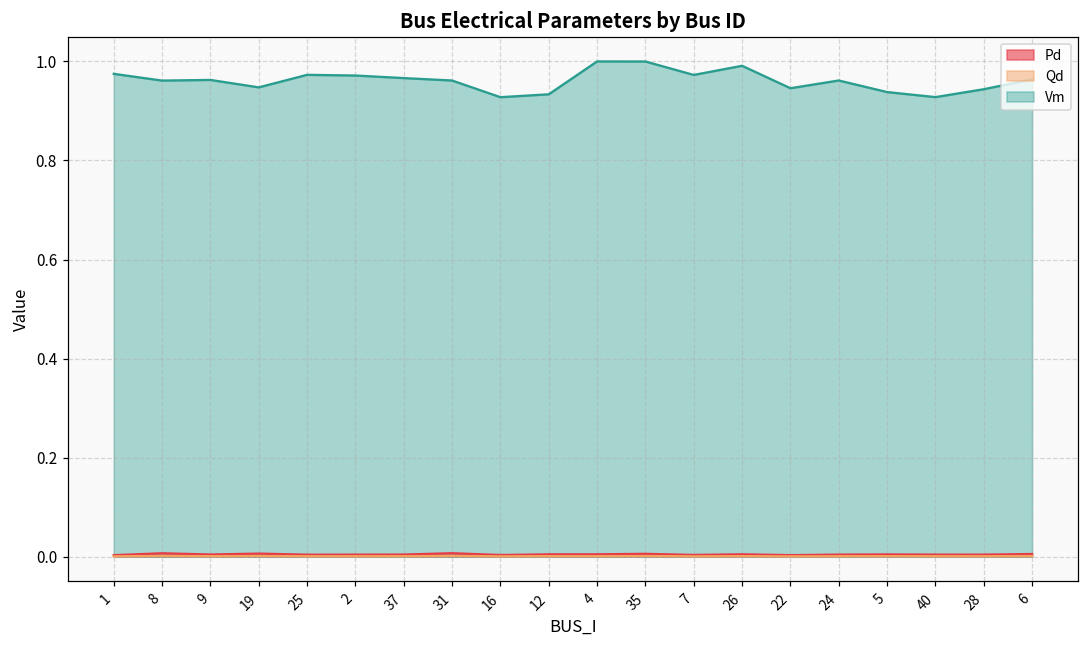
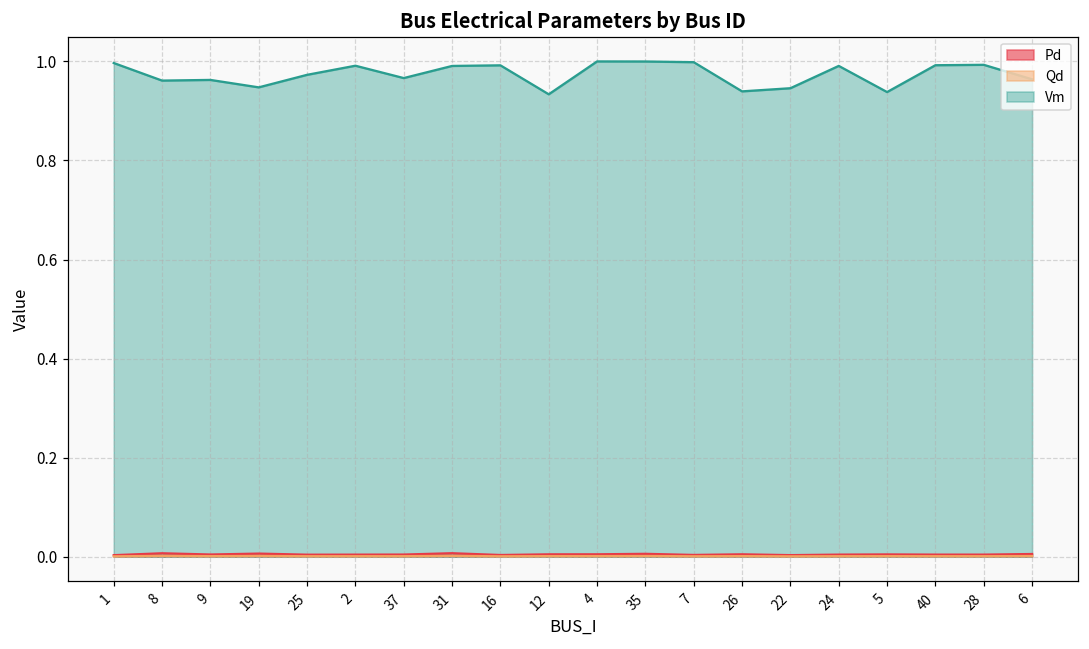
Vm, 1: 0.97 -> 1.00
Vm, 2: 0.97 -> 0.99
Vm, 31: 0.96 -> 0.99
Vm, 16: 0.93 -> 0.99
Vm, 7: 0.97 -> 1.00
Vm, 26: 0.99 -> 0.94
Vm, 24: 0.96 -> 0.99
Vm, 40: 0.93 -> 0.99
Vm, 28: 0.94 -> 0.99
